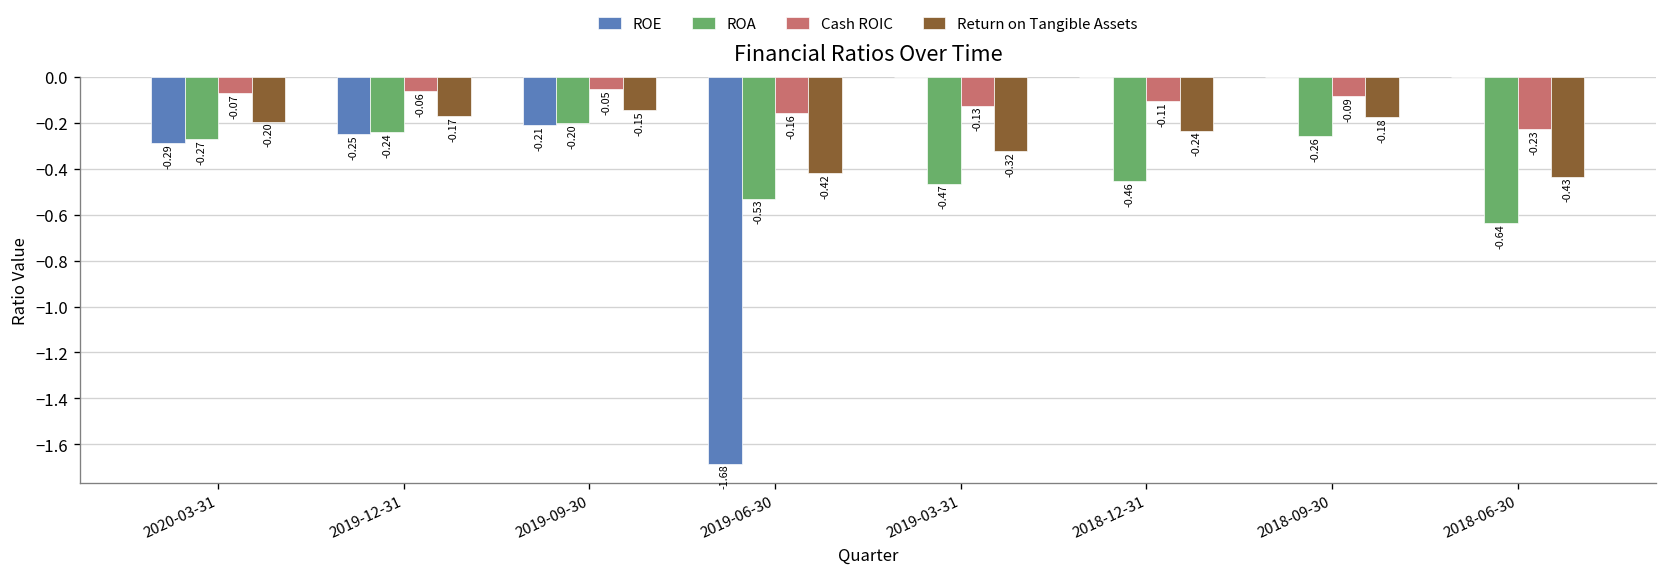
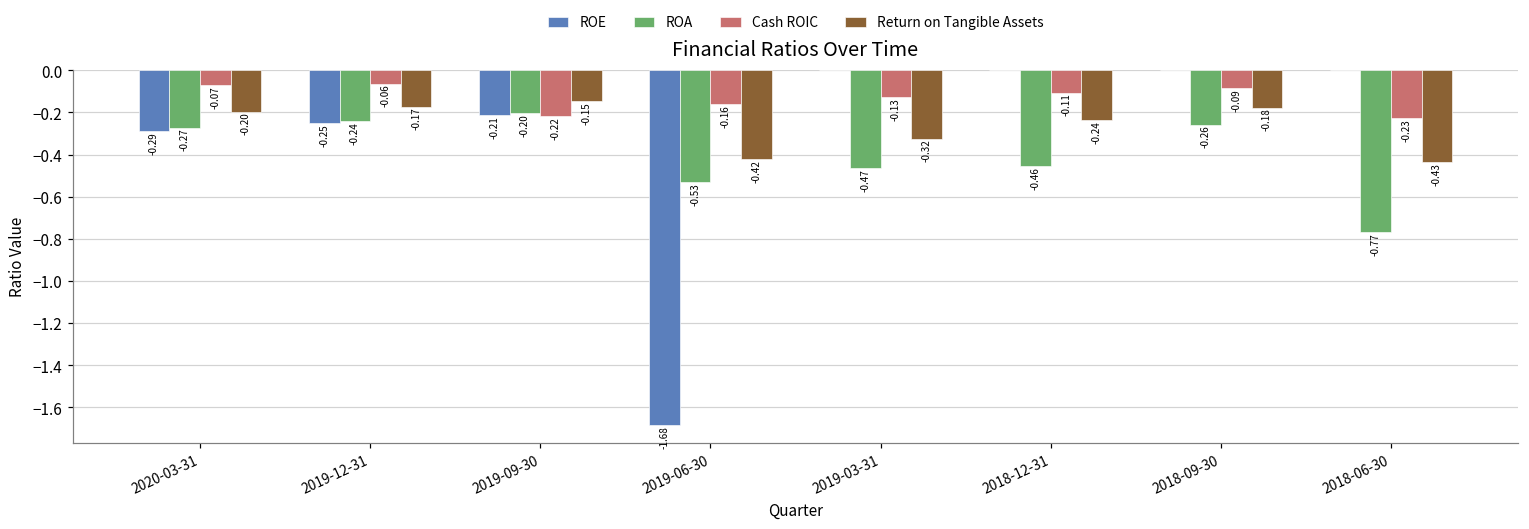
Cash ROIC, 2019-09-30: -0.05 -> -0.22
ROA, 2018-06-30: -0.64 -> -0.77
